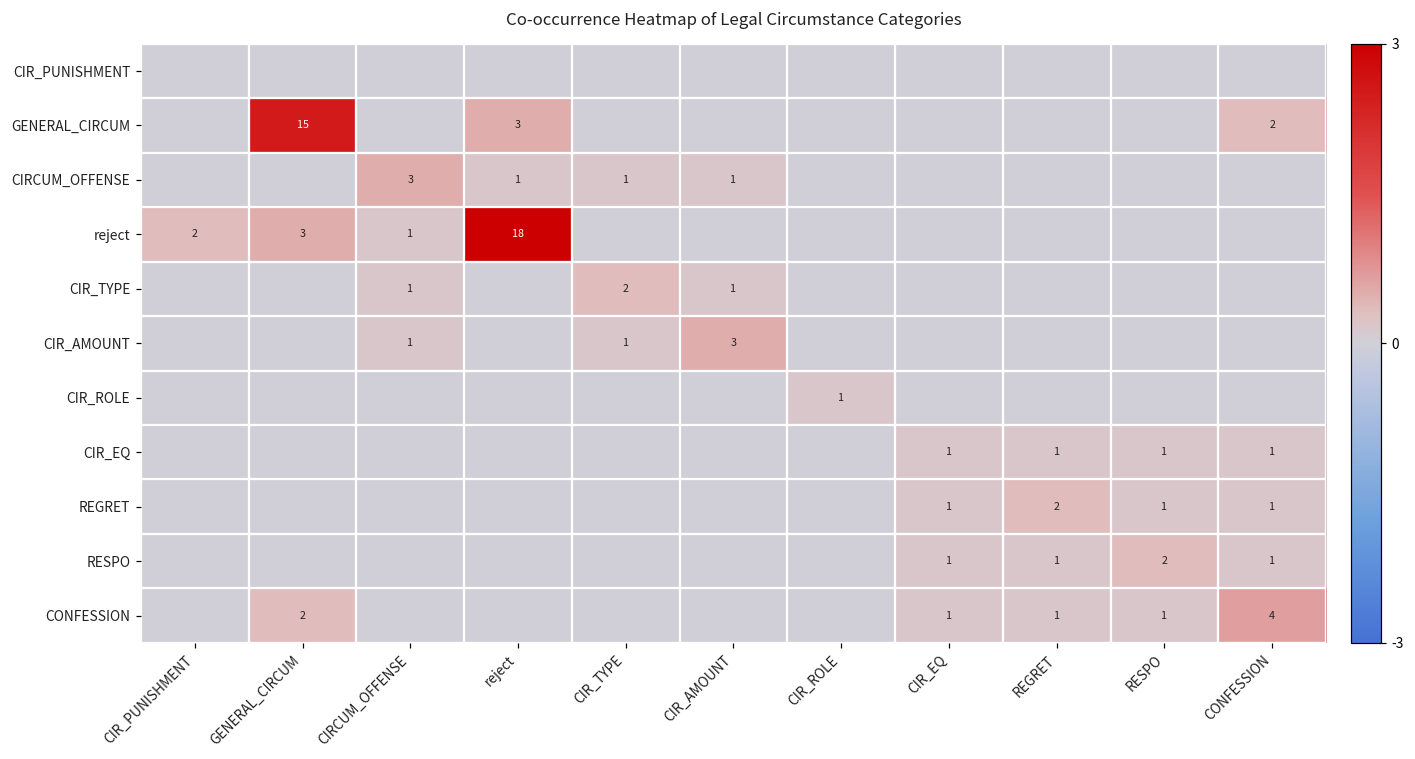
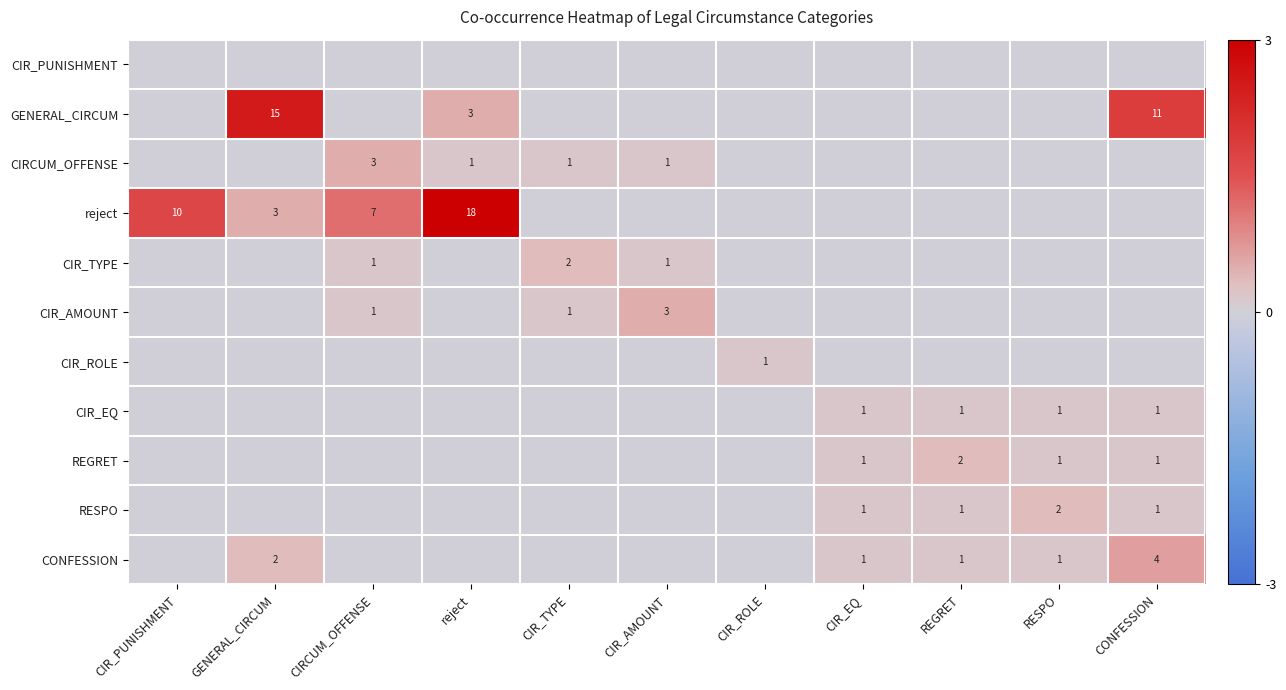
GENERAL_CIRCUM, CONFESSION: 2 -> 11
reject, CIR_PUNISHMENT: 2 -> 10
reject, CIRCUM_OFFENSE: 1 -> 7
